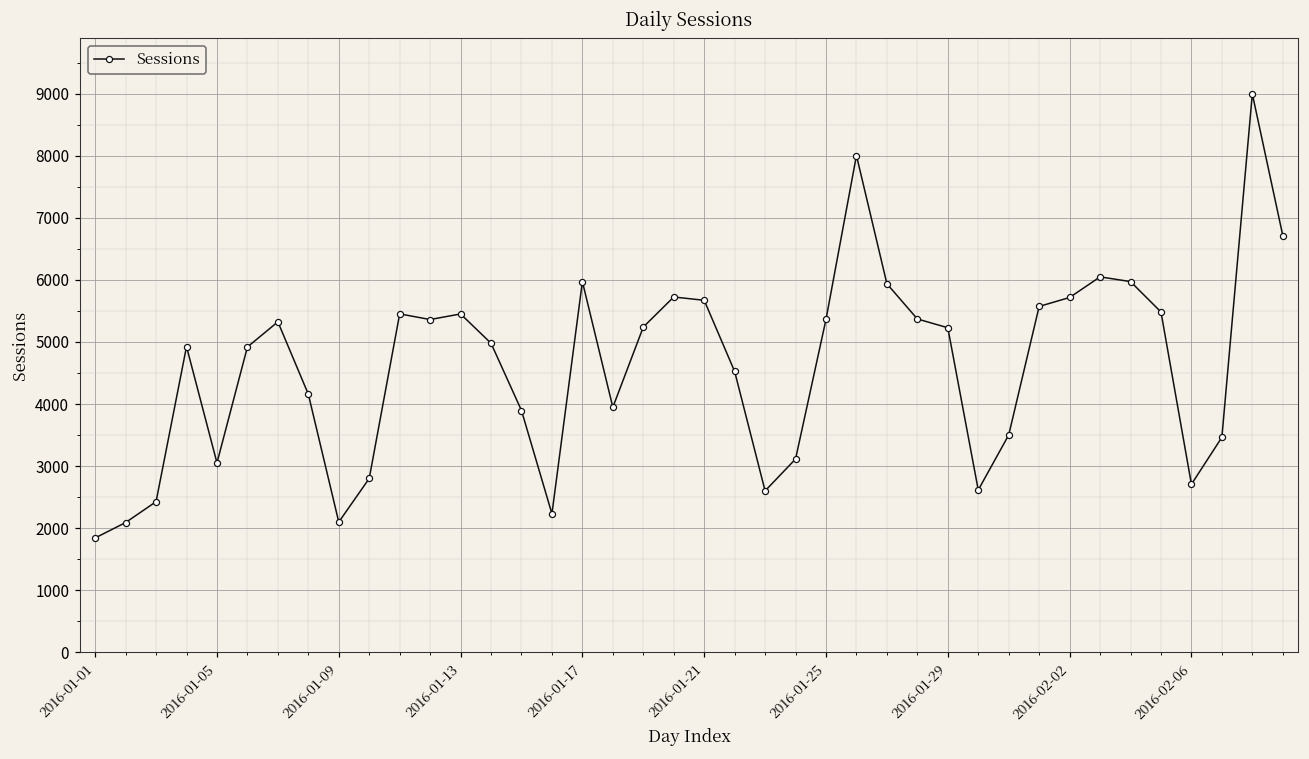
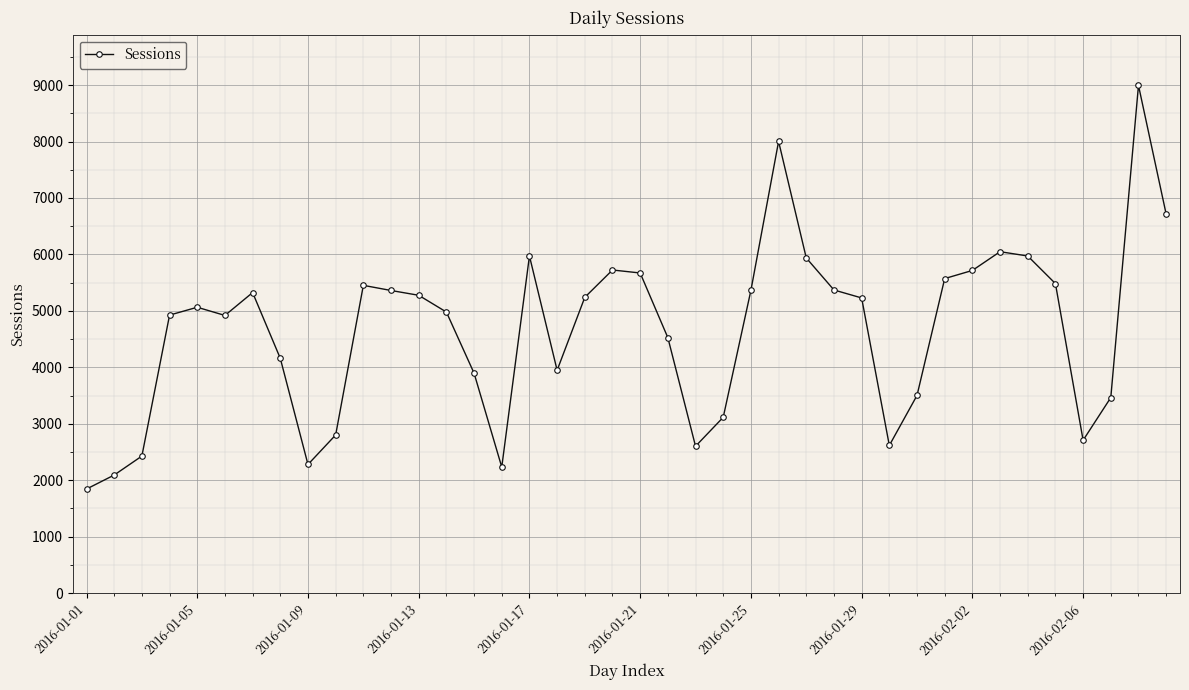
2016-01-05: 3100 -> 5100
2016-01-09: 2100 -> 2300
2016-01-13: 5500 -> 5300
